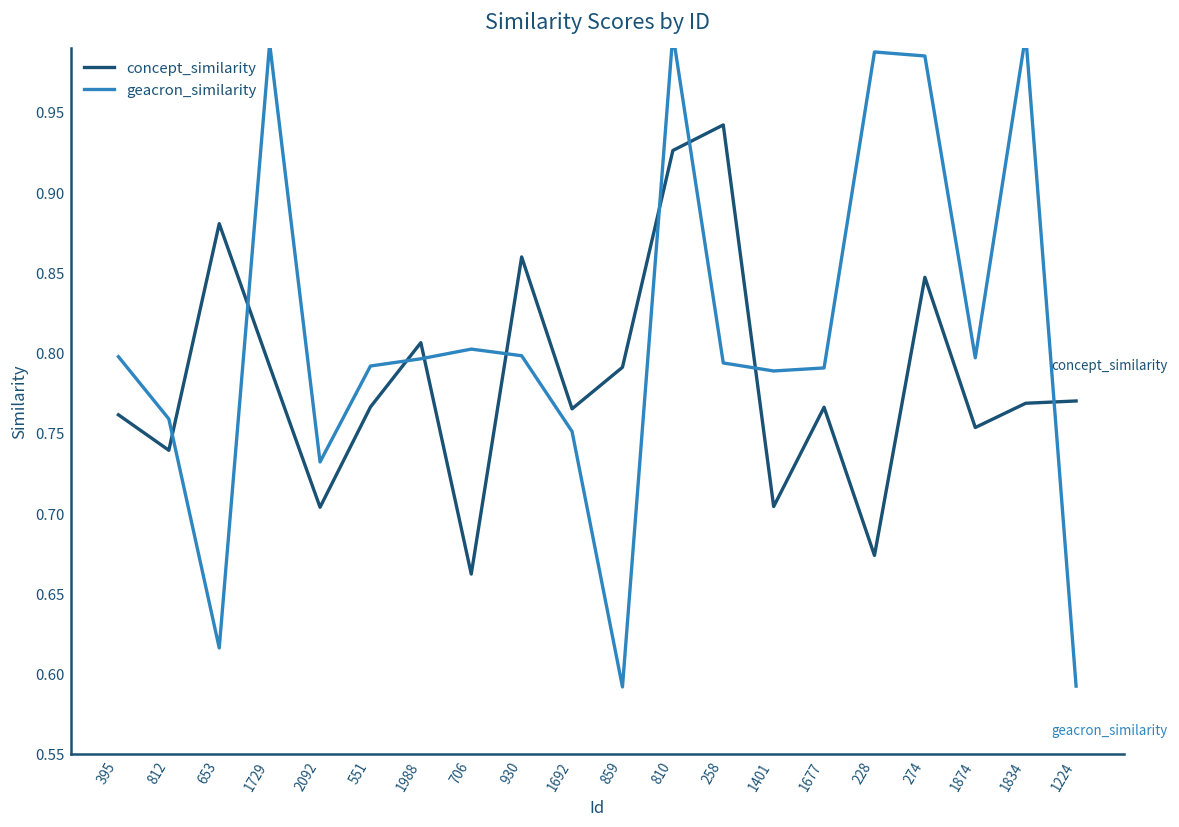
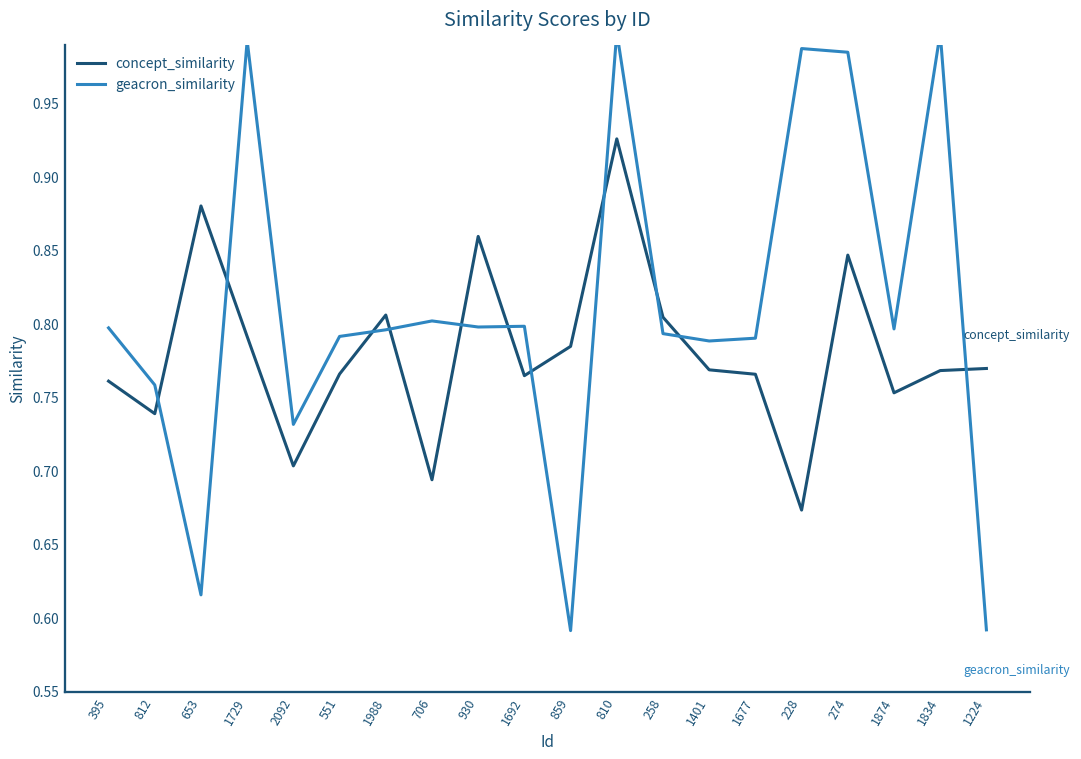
concept_similarity, 706: 0.662 -> 0.694
geacron_similarity, 1692: 0.751 -> 0.799
concept_similarity, 859: 0.791 -> 0.785
concept_similarity, 258: 0.942 -> 0.805
concept_similarity, 1401: 0.704 -> 0.769
